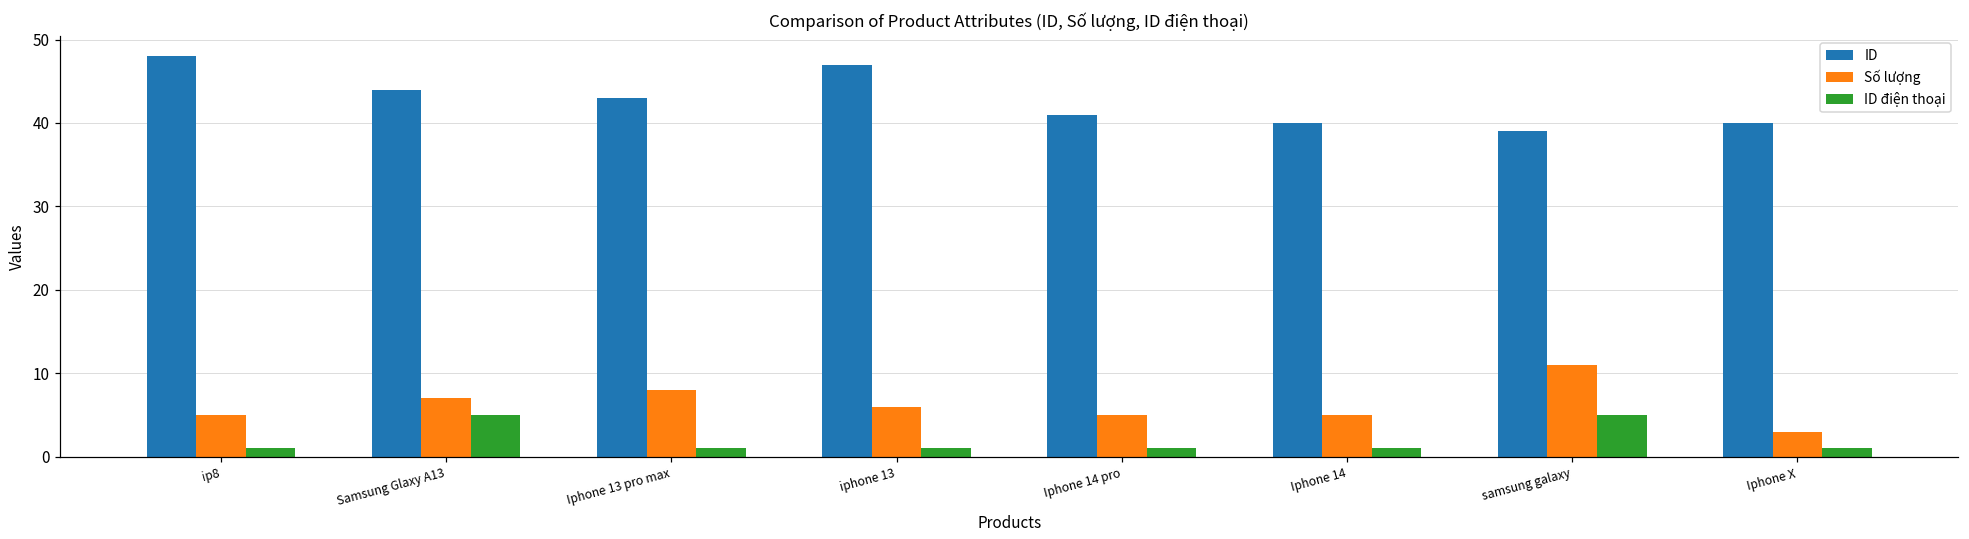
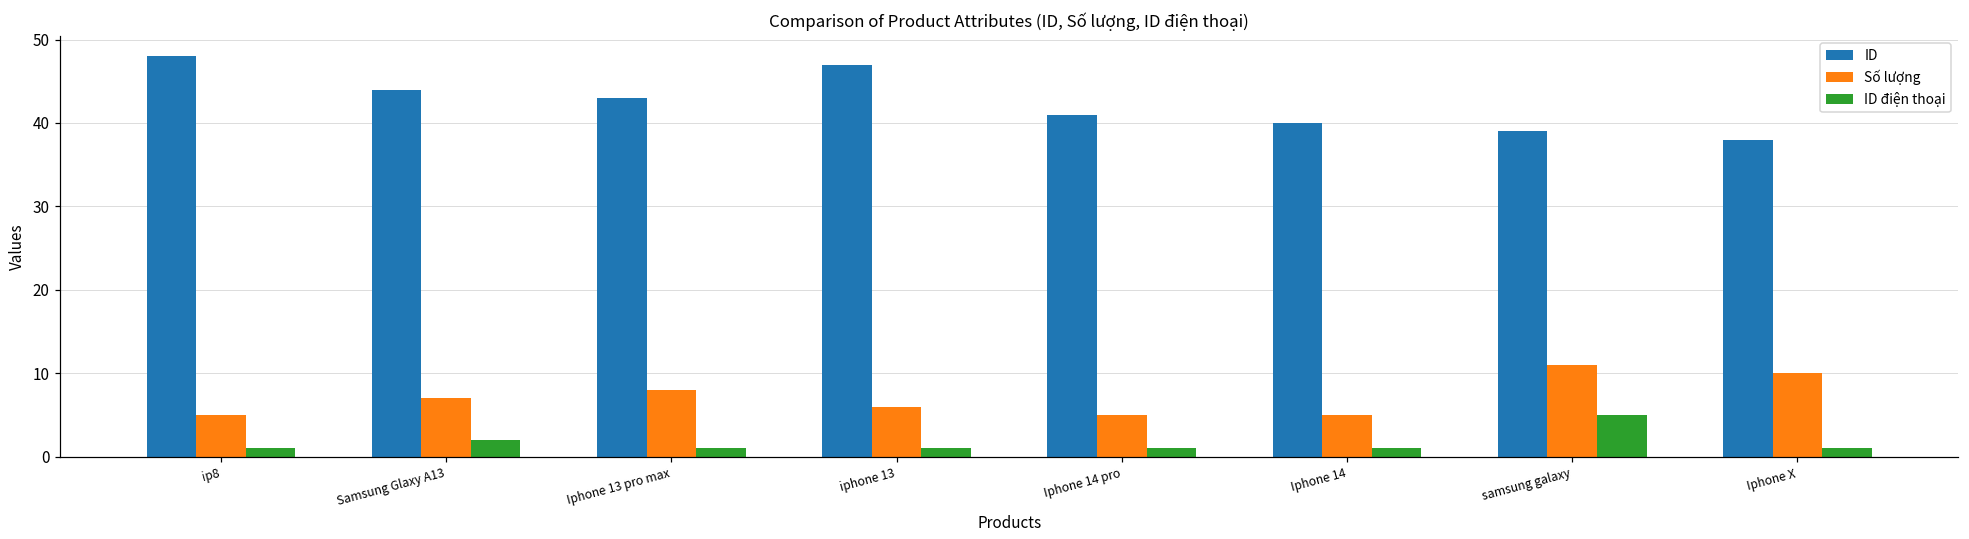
ID điện thoại, Samsung Glaxy A13: 5 -> 2
ID, Iphone X: 40 -> 38
Số lượng, Iphone X: 3 -> 10
